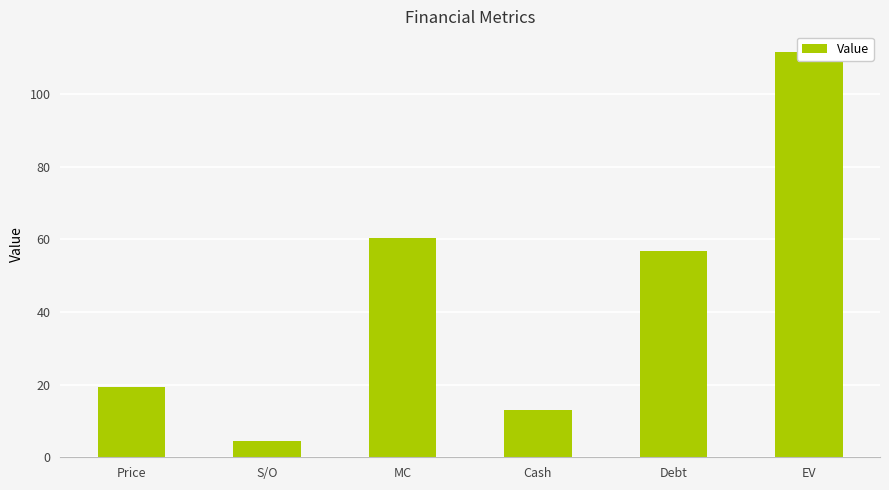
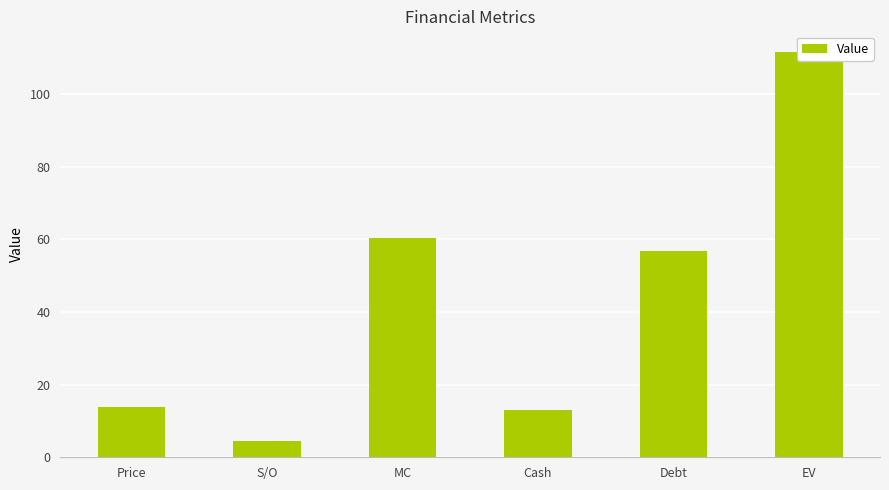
Price: 19 -> 14
